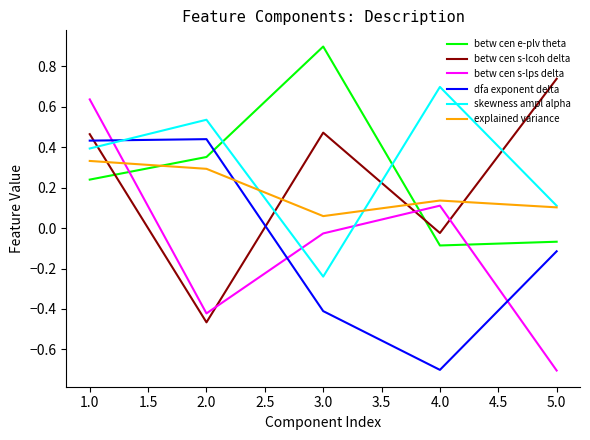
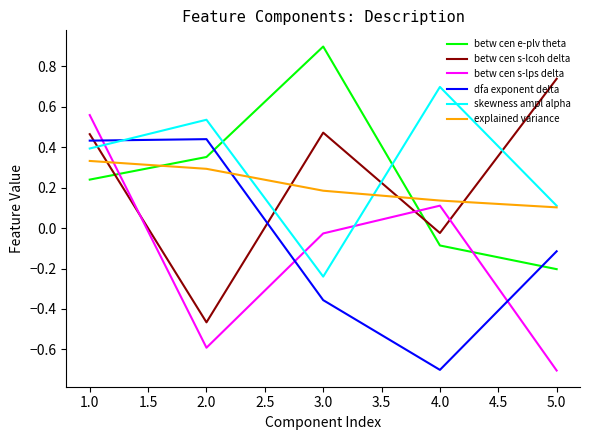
betw cen s-lps delta, 1.0: 0.64 -> 0.56
betw cen s-lps delta, 2.0: -0.42 -> -0.59
dfa exponent delta, 3.0: -0.41 -> -0.36
explained variance, 3.0: 0.06 -> 0.18
betw cen e-plv theta, 5.0: -0.07 -> -0.20
